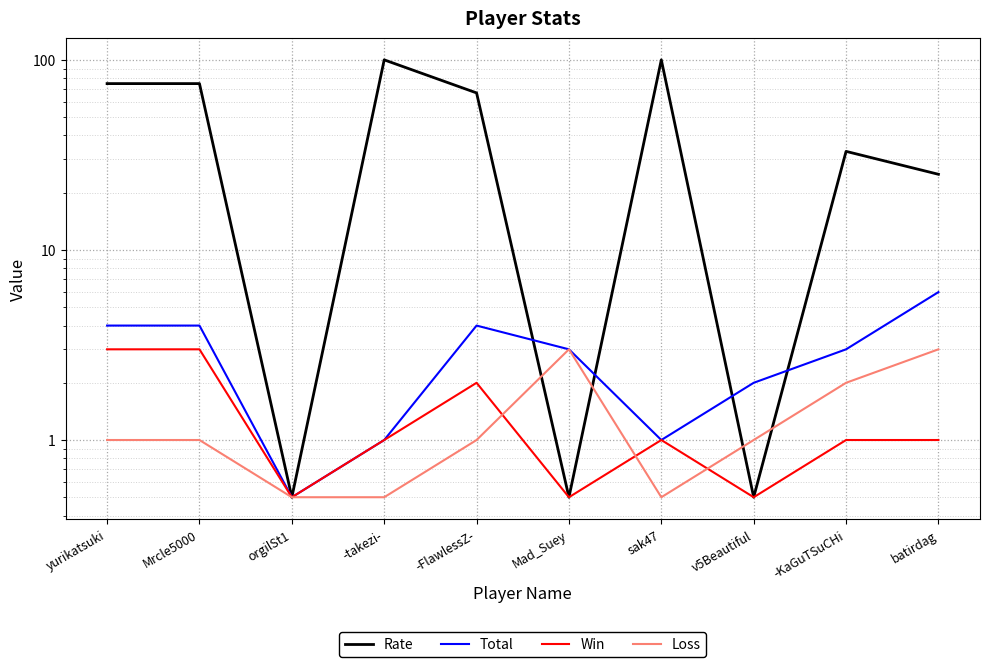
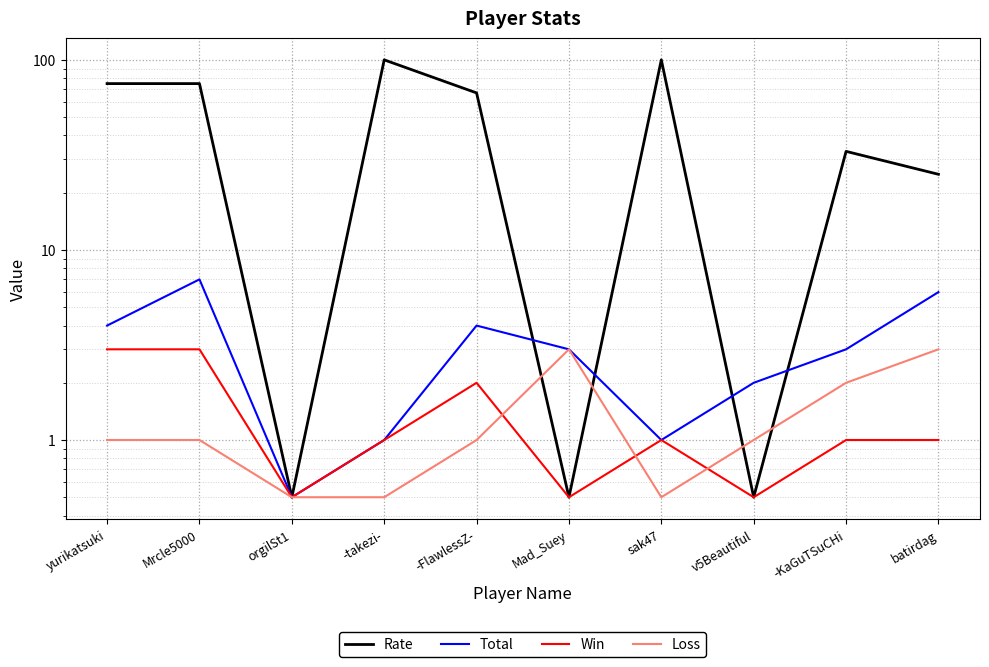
Total, Mrcle5000: 4 -> 7
